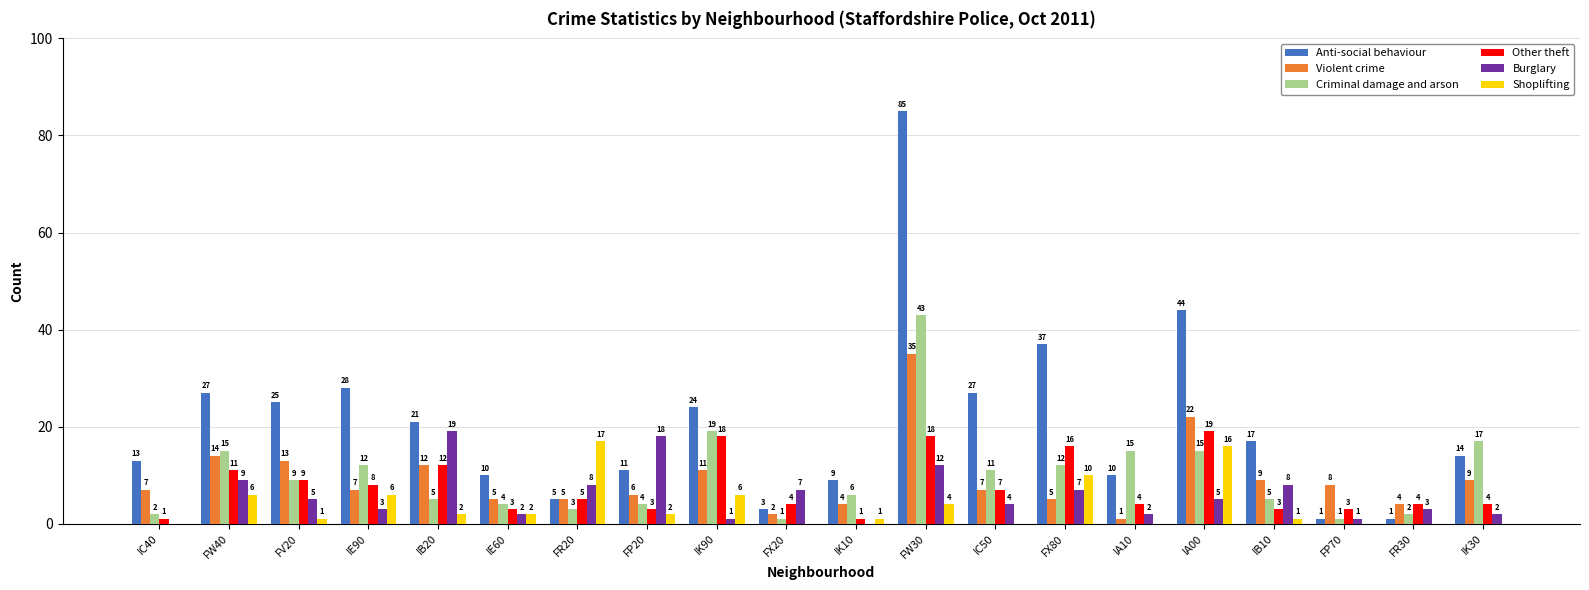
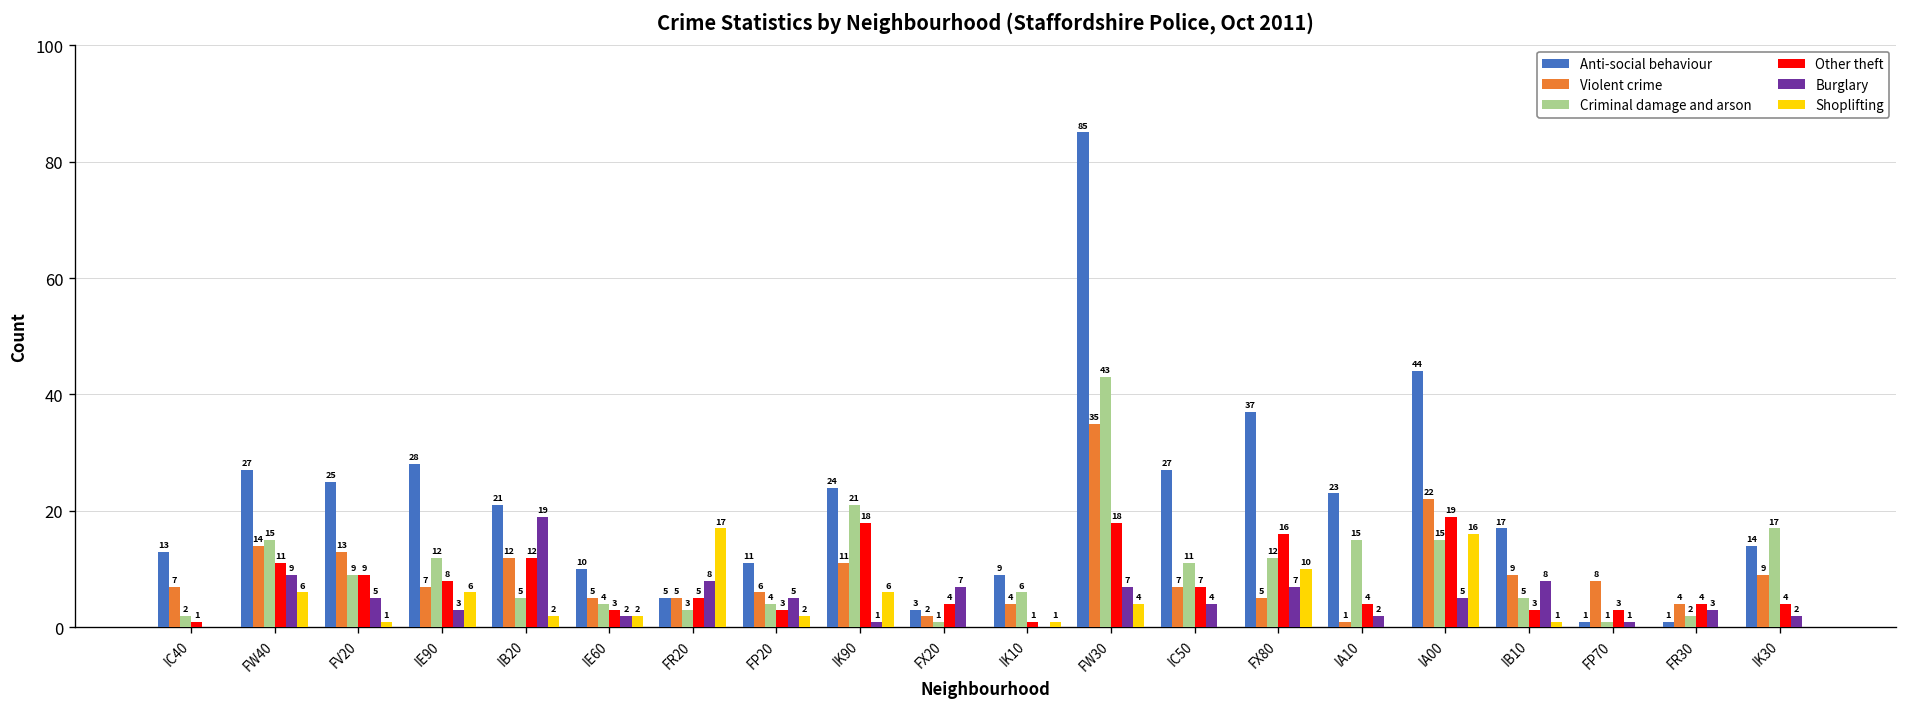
Burglary, FP20: 18 -> 5
Criminal damage and arson, IK90: 19 -> 21
Burglary, FW30: 12 -> 7
Anti-social behaviour, IA10: 10 -> 23
